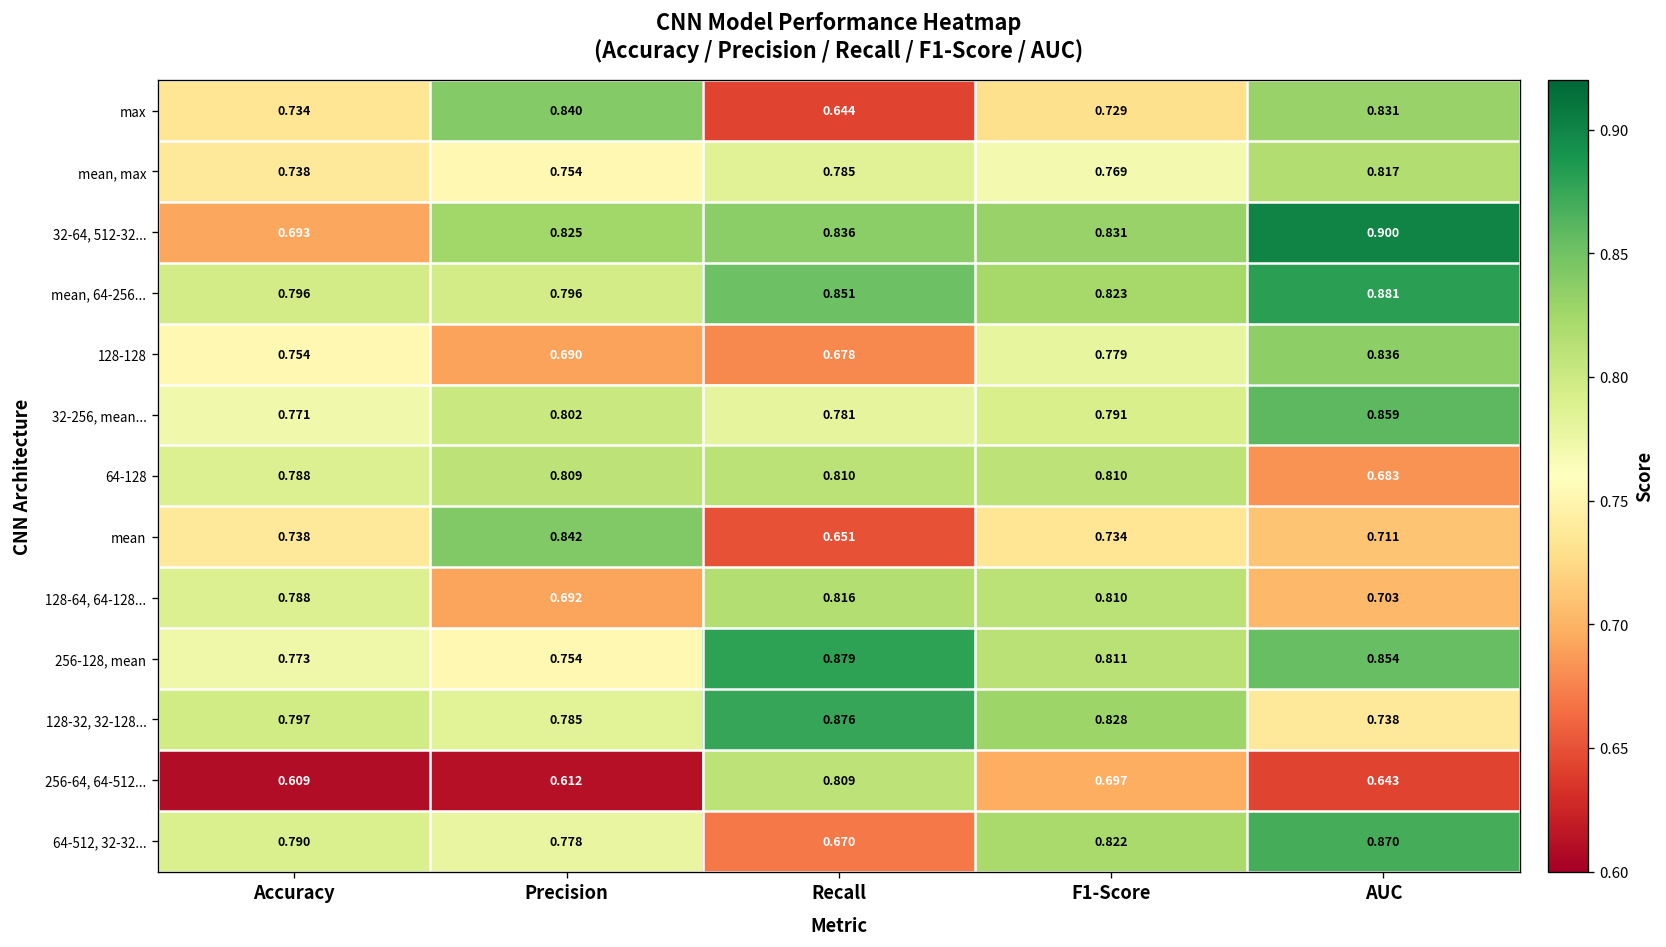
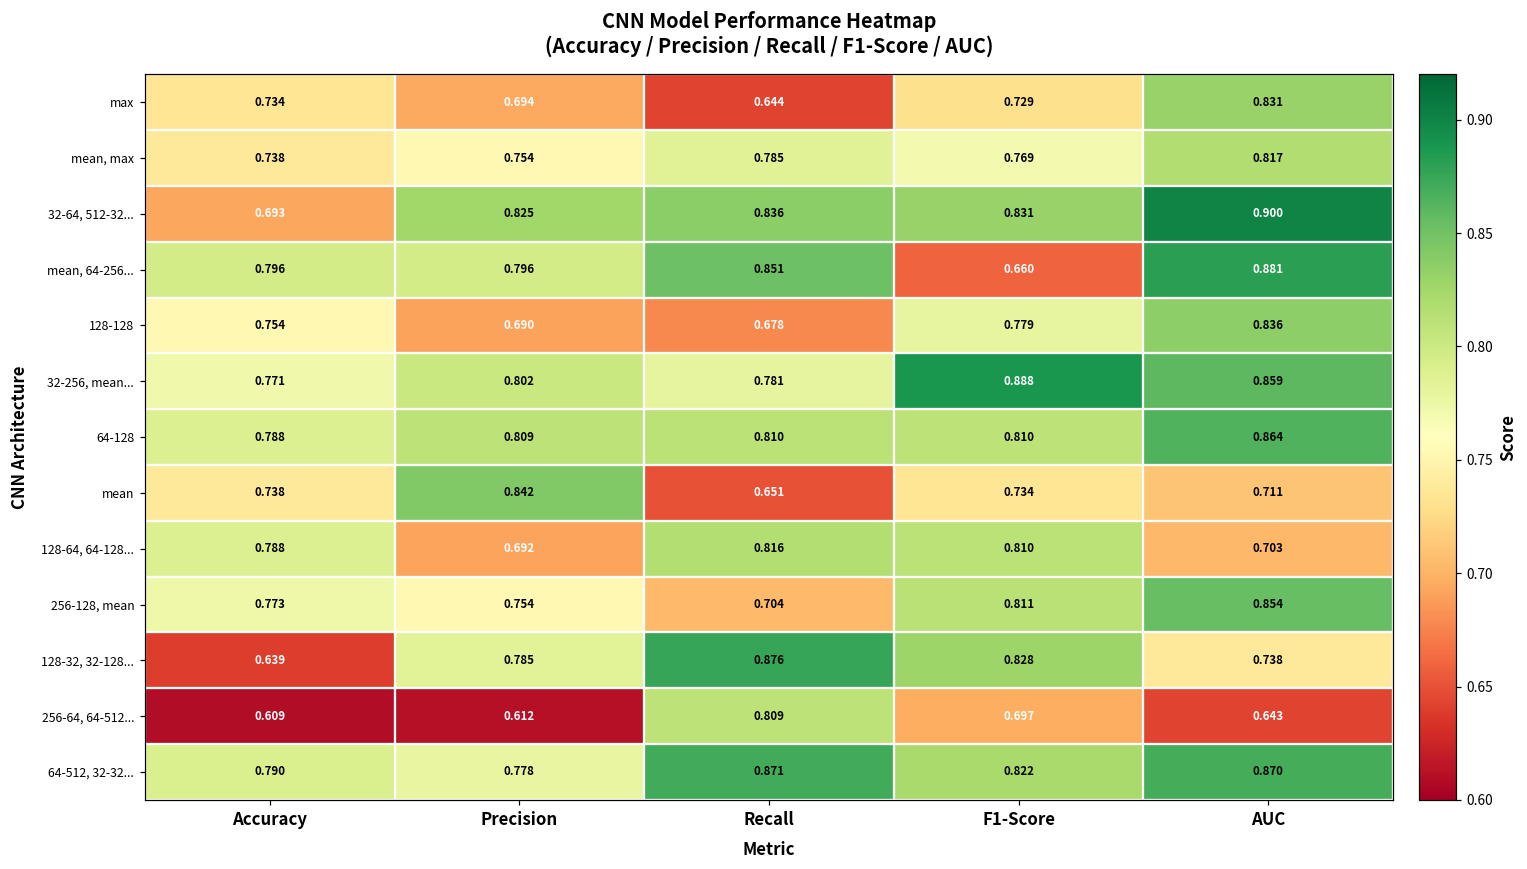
max, Precision: 0.840 -> 0.694
mean, 64-256..., F1-Score: 0.823 -> 0.660
32-256, mean..., F1-Score: 0.791 -> 0.888
64-128, AUC: 0.683 -> 0.864
256-128, mean, Recall: 0.879 -> 0.704
128-32, 32-128..., Accuracy: 0.797 -> 0.639
64-512, 32-32..., Recall: 0.670 -> 0.871
